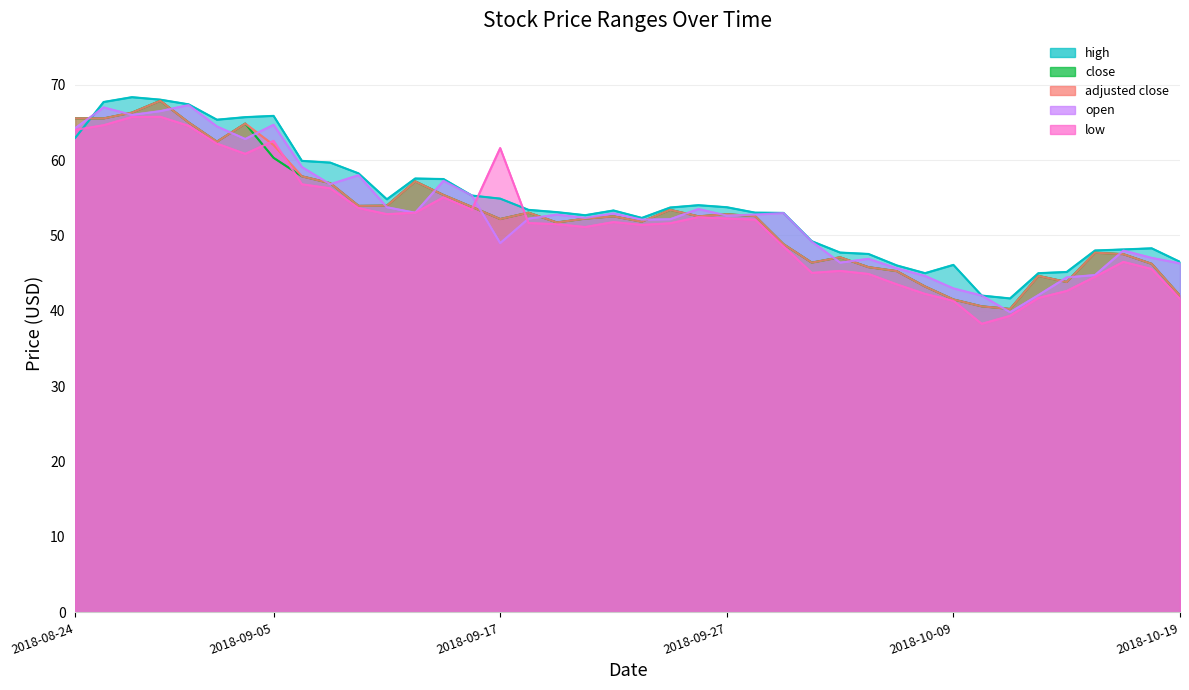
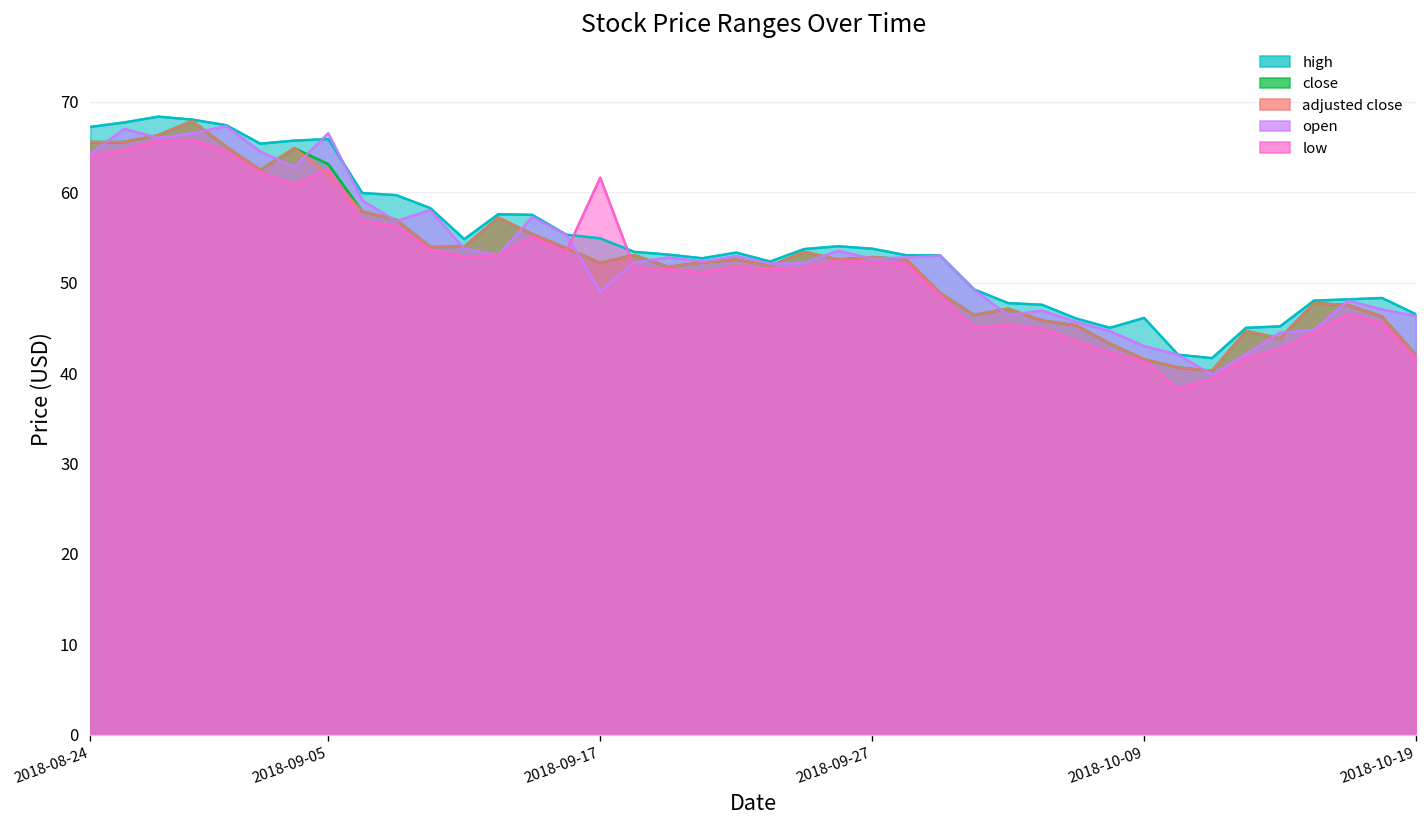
high, 2018-08-24: 63 -> 67
close, 2018-09-05: 60 -> 63
open, 2018-09-05: 65 -> 67
